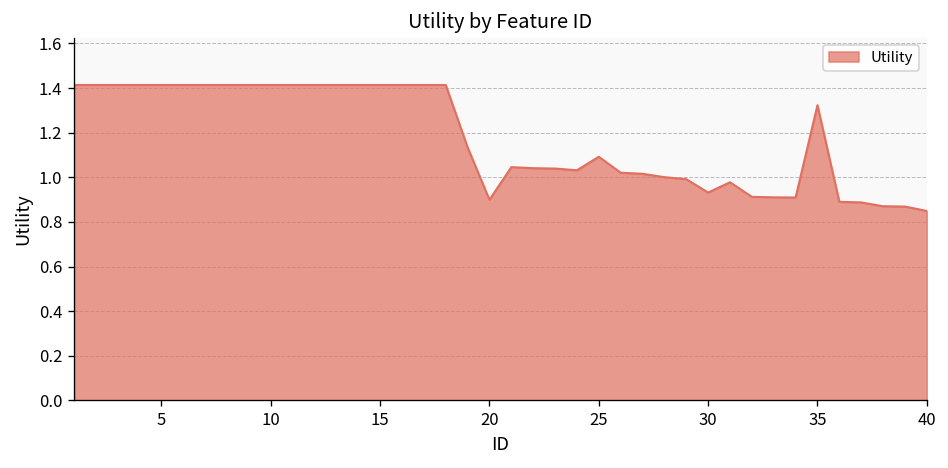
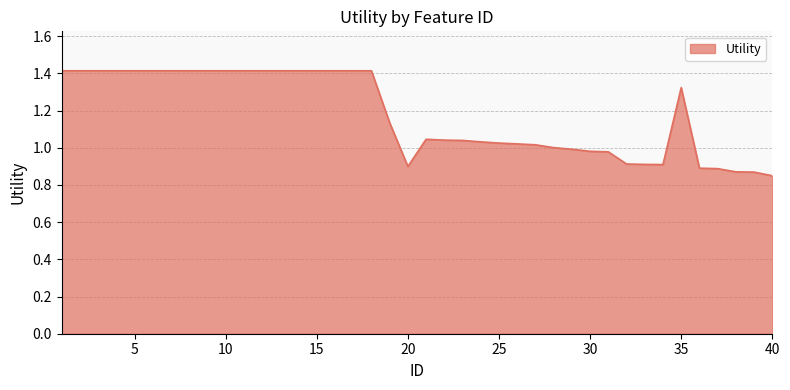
25: 1.09 -> 1.03
30: 0.93 -> 0.98
